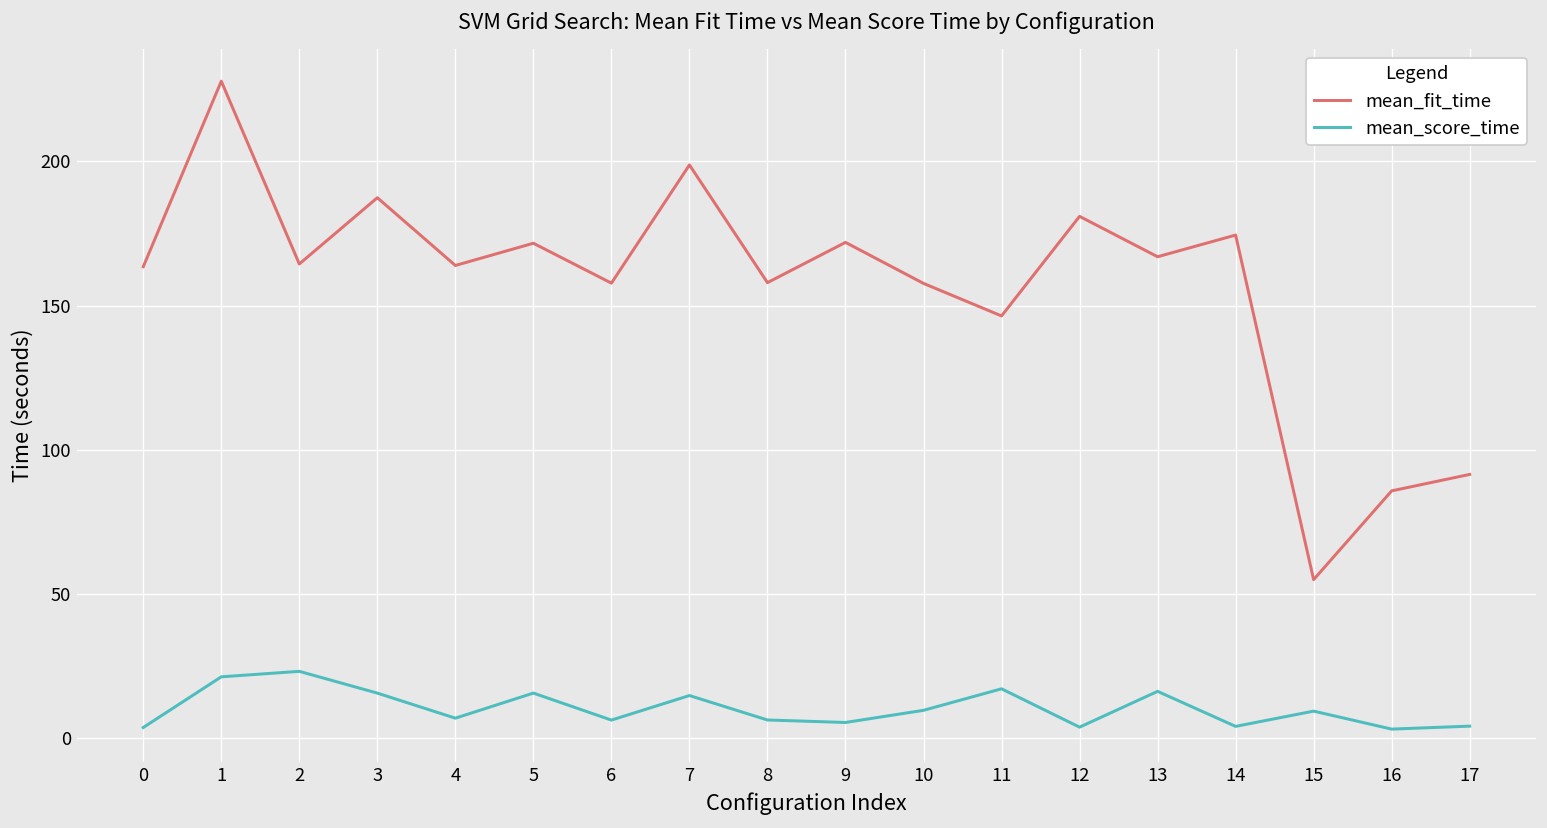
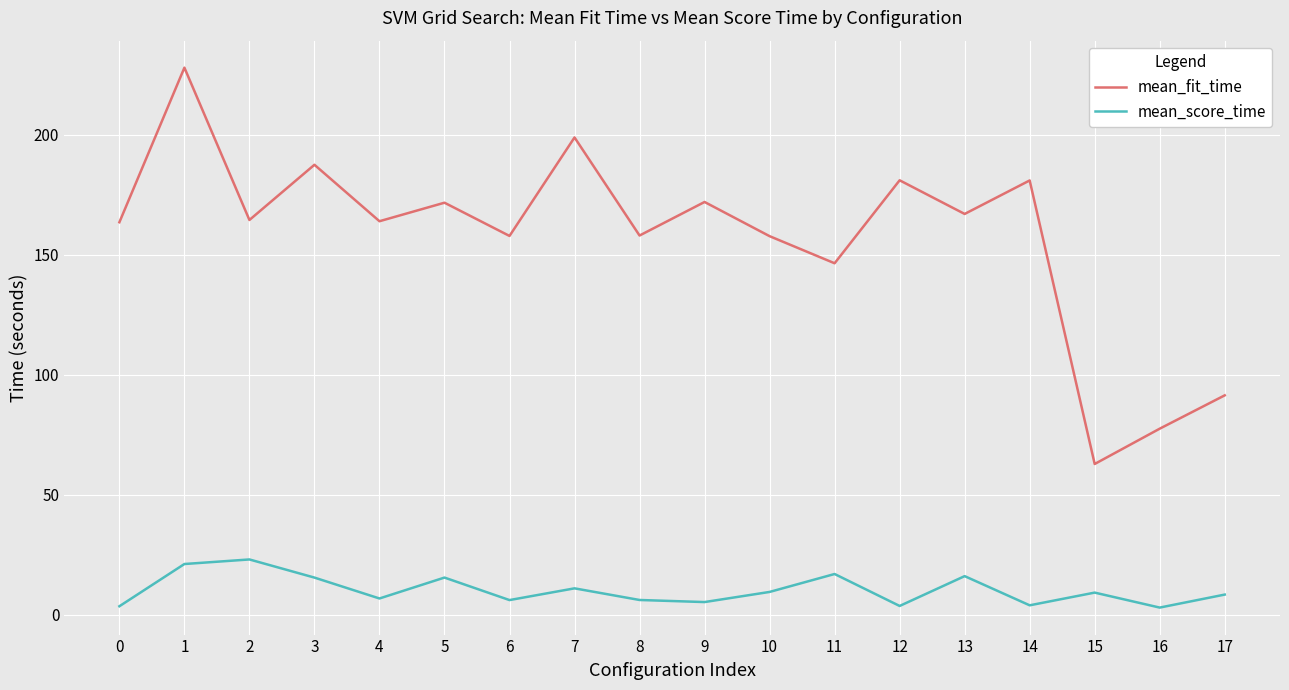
mean_score_time, 7: 15 -> 11
mean_fit_time, 14: 174 -> 181
mean_fit_time, 15: 55 -> 63
mean_fit_time, 16: 86 -> 78
mean_score_time, 17: 4 -> 8
